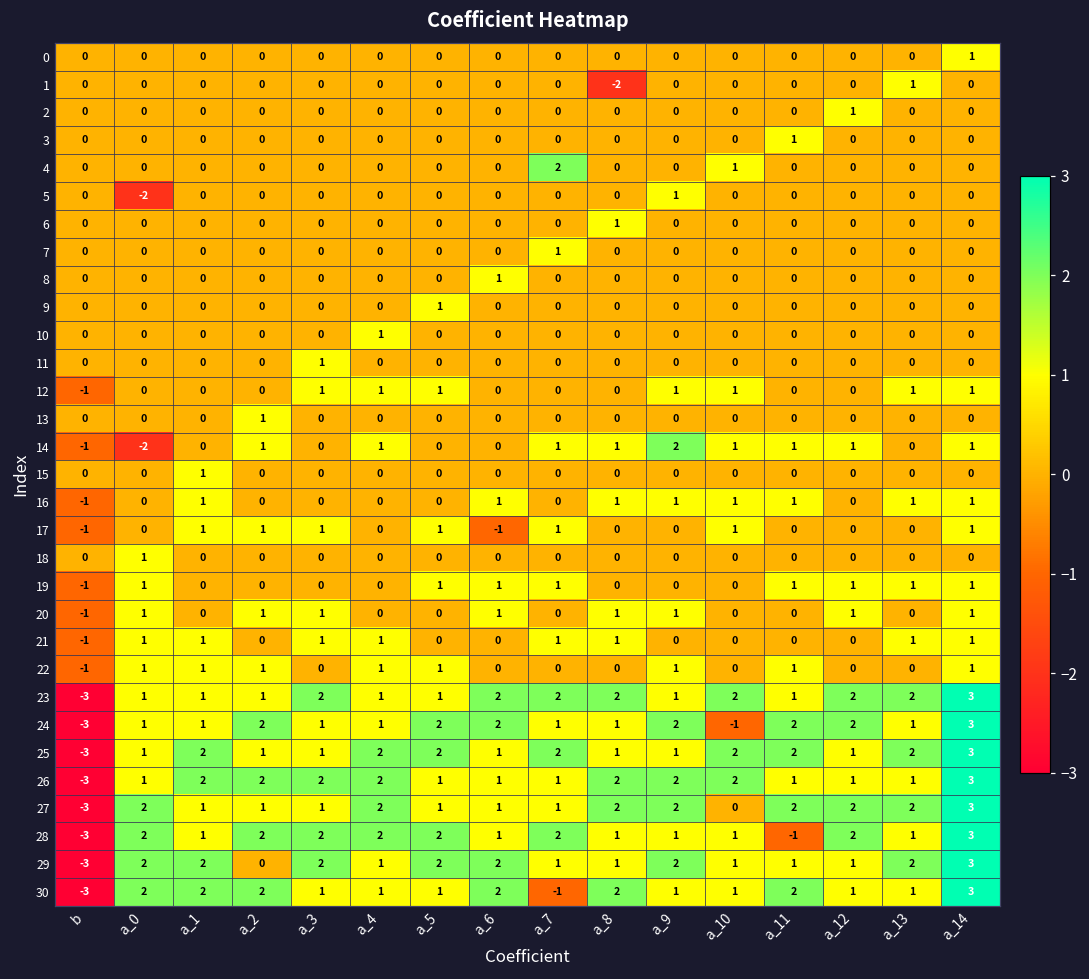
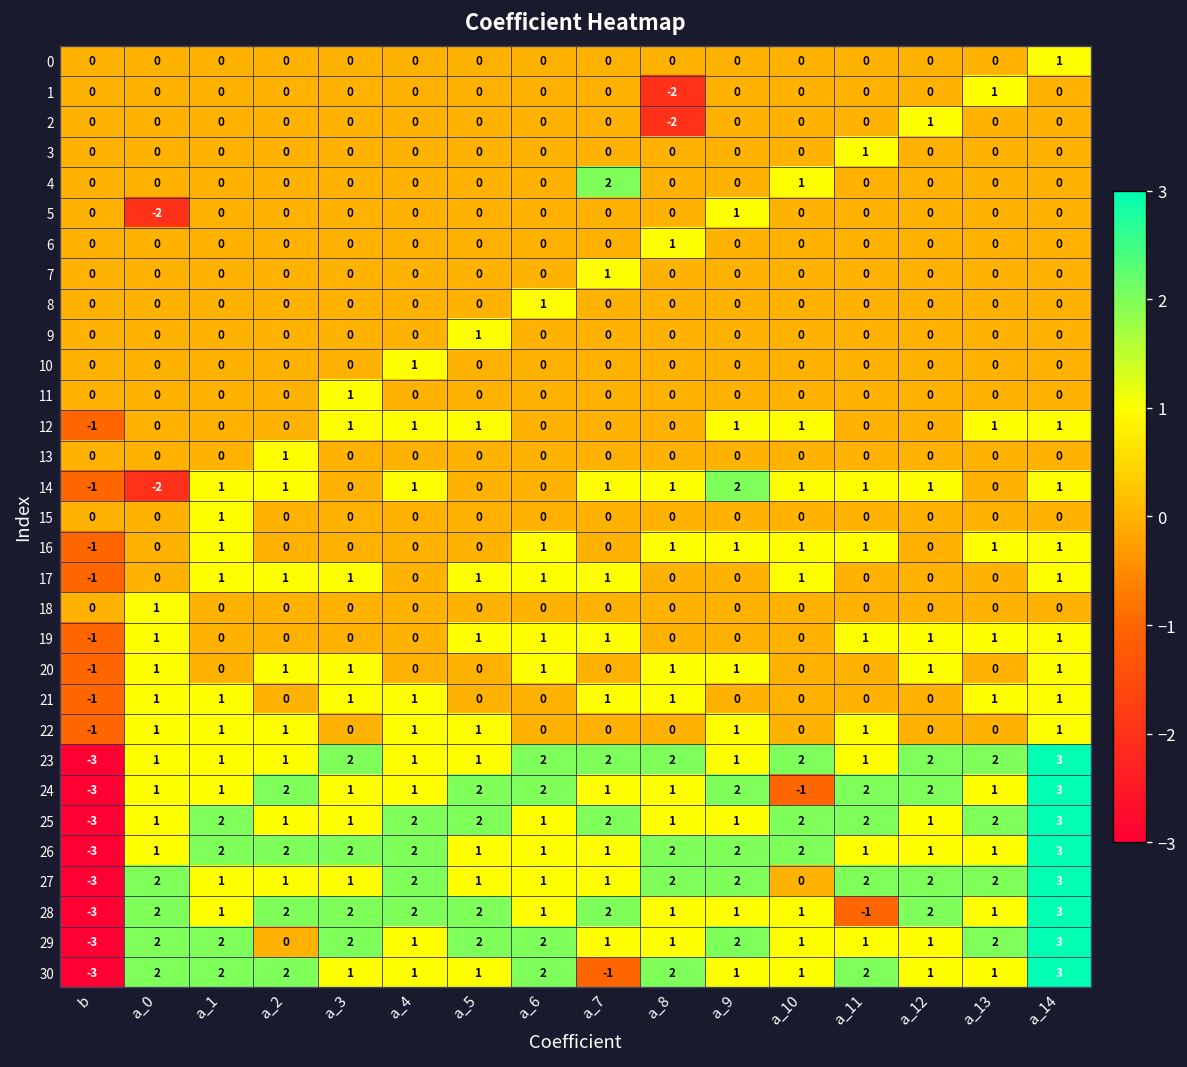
2, a_8: 0 -> -2
14, a_1: 0 -> 1
17, a_6: -1 -> 1
